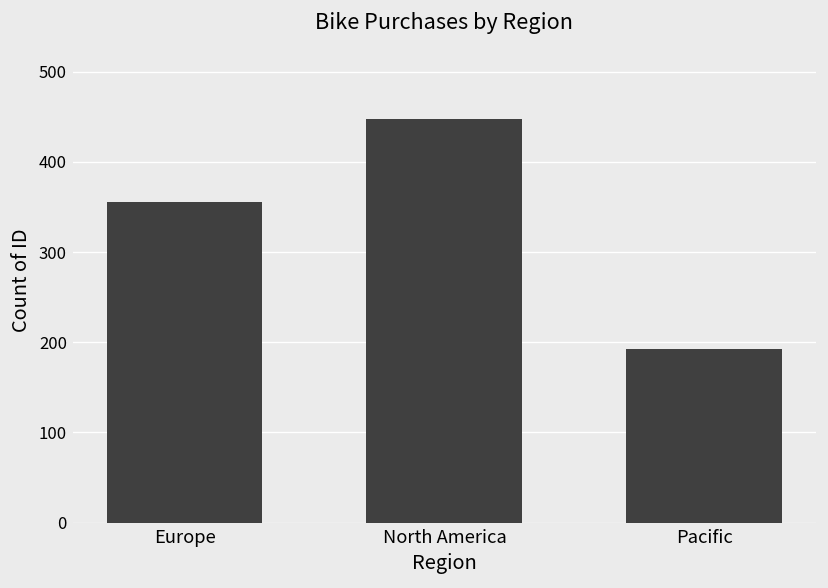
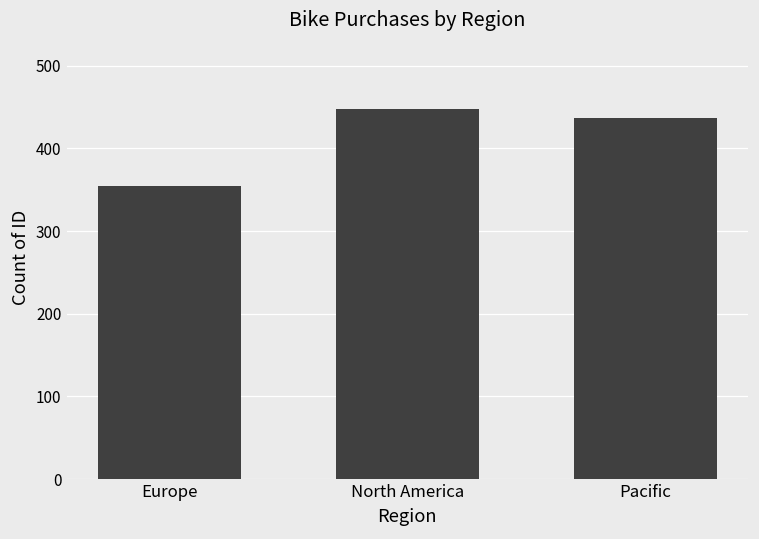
Pacific: 190 -> 440
